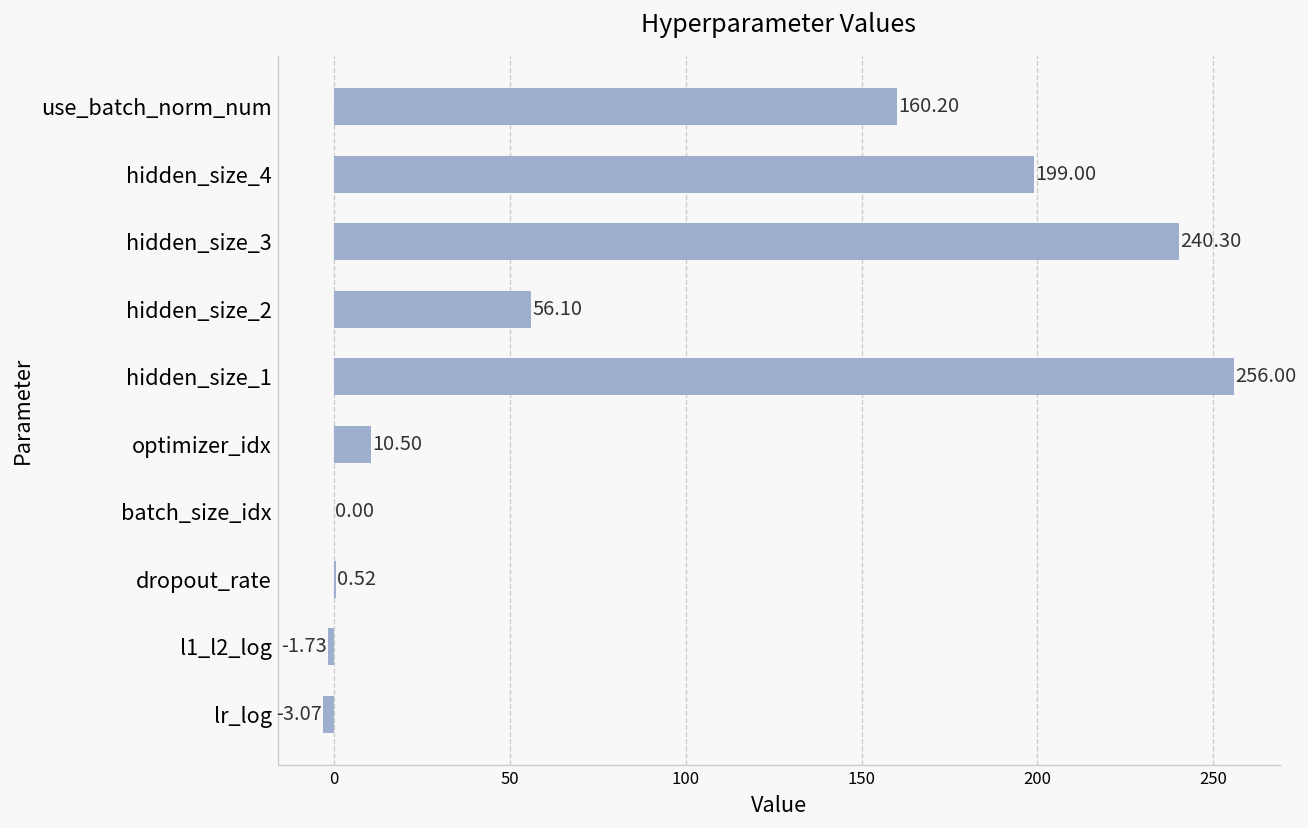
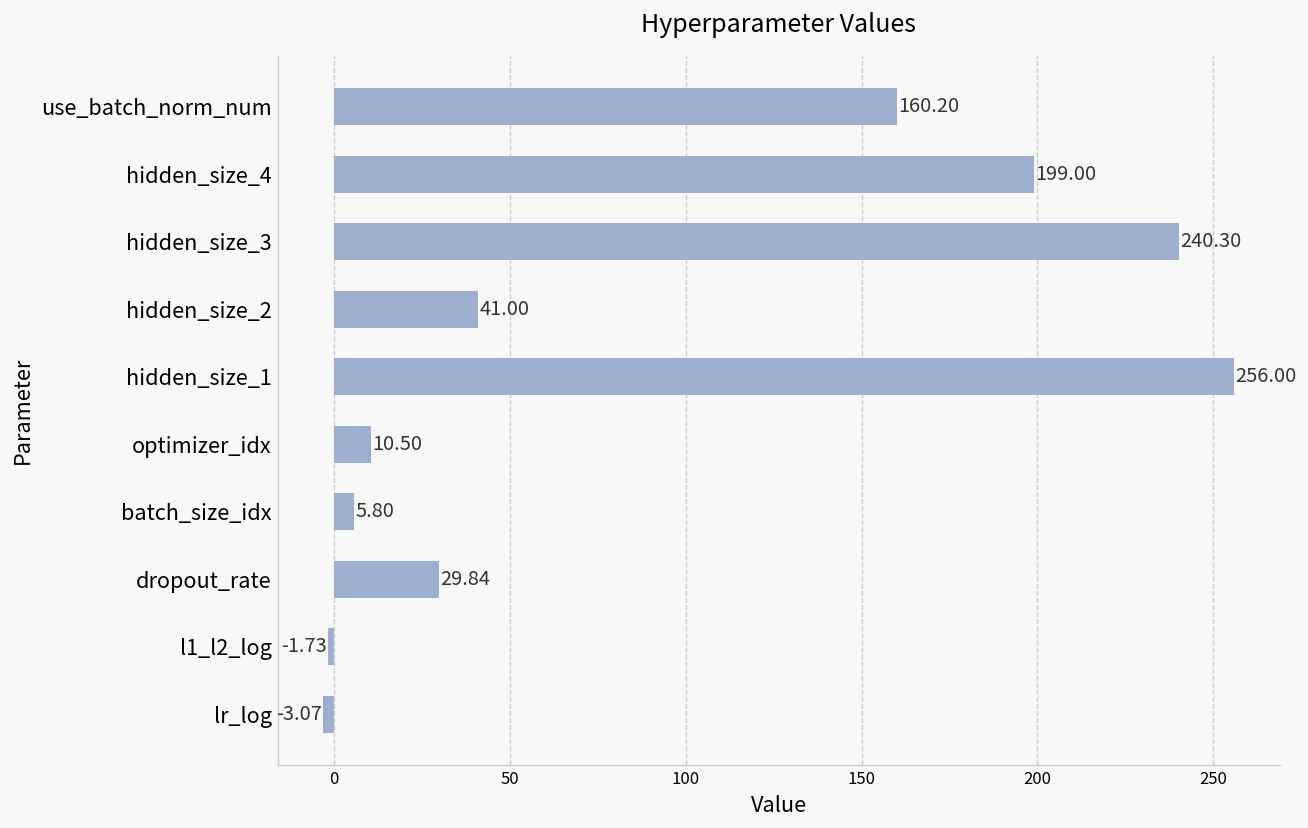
hidden_size_2: 56.10 -> 41.00
batch_size_idx: 0.00 -> 5.80
dropout_rate: 0.52 -> 29.84
